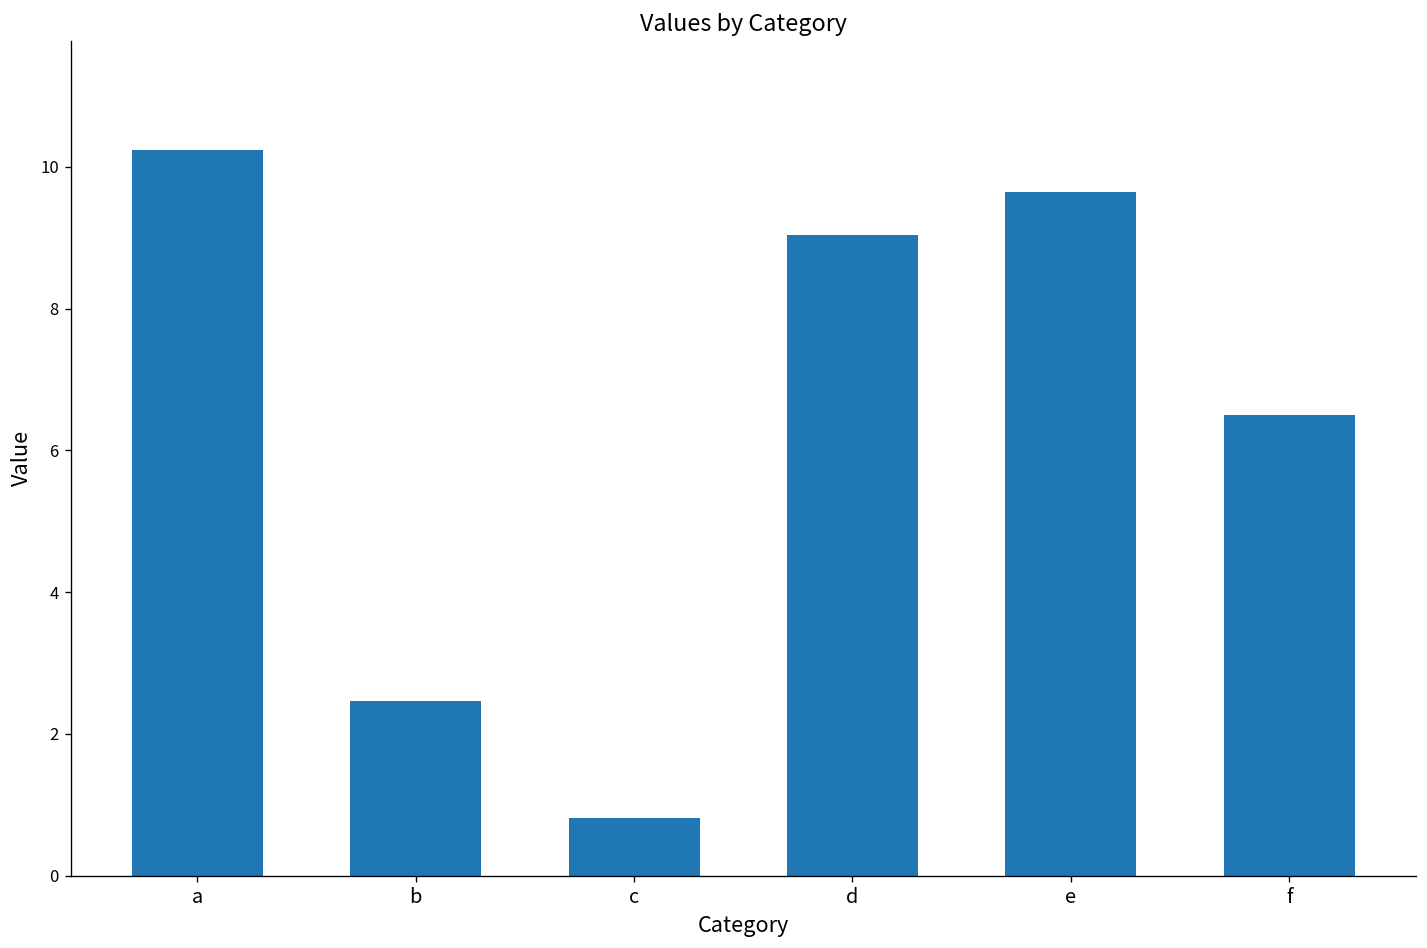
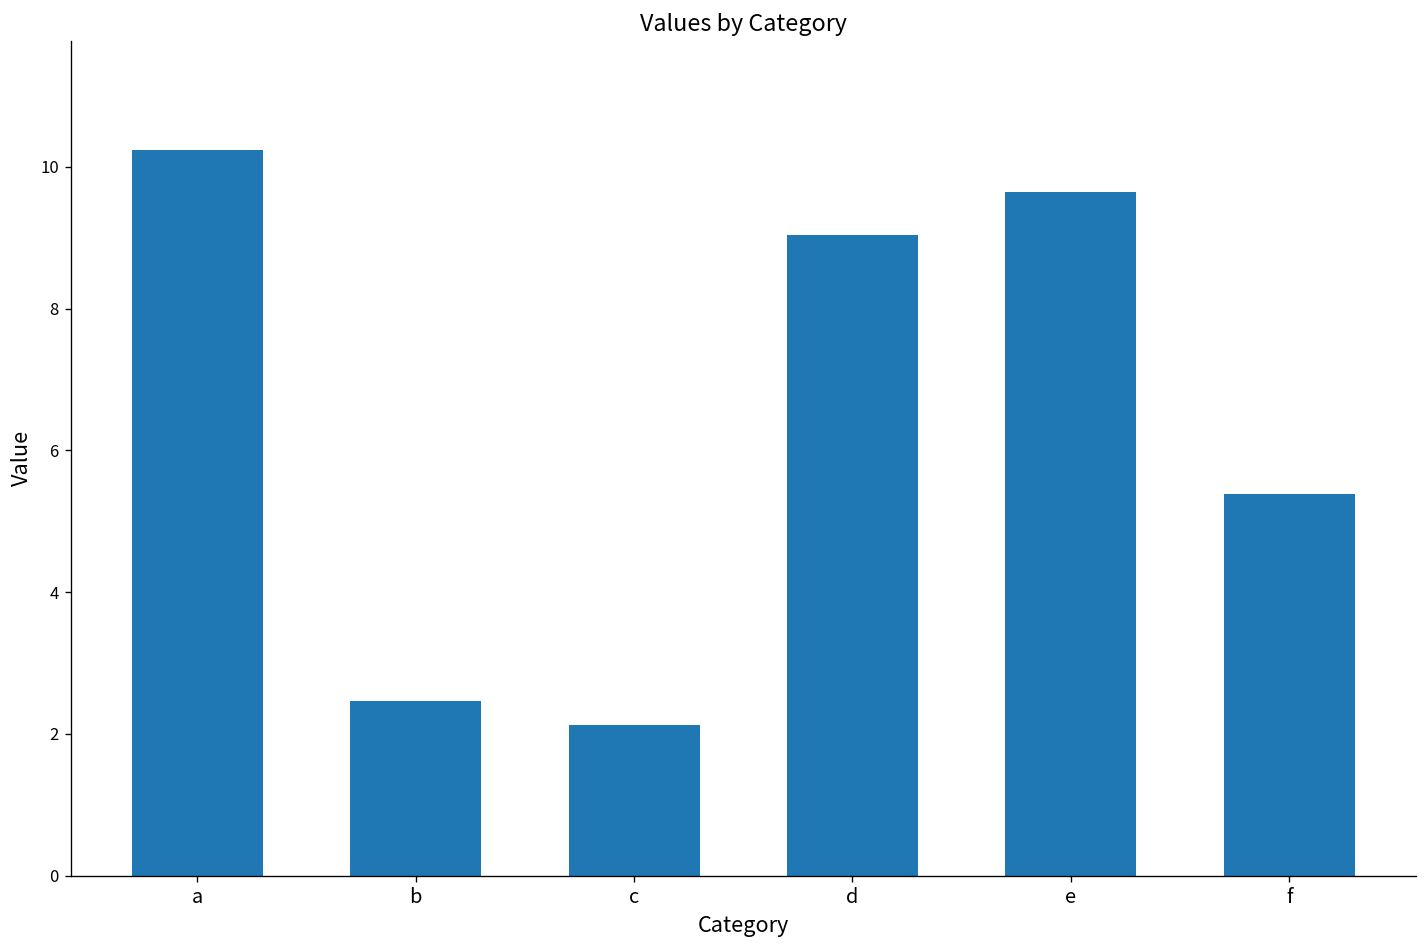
c: 0.8 -> 2.1
f: 6.5 -> 5.4
